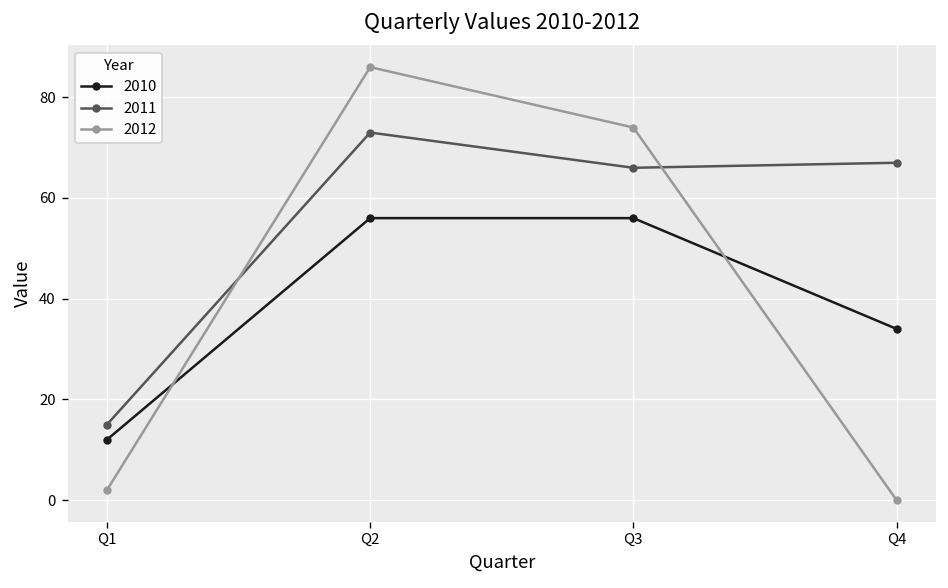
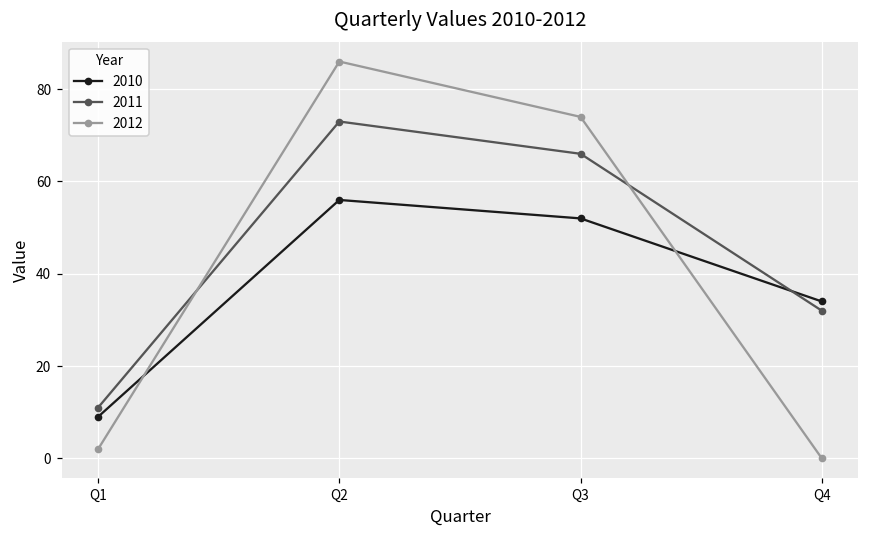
2010, Q1: 12 -> 9
2011, Q1: 15 -> 11
2010, Q3: 56 -> 52
2011, Q4: 67 -> 32
